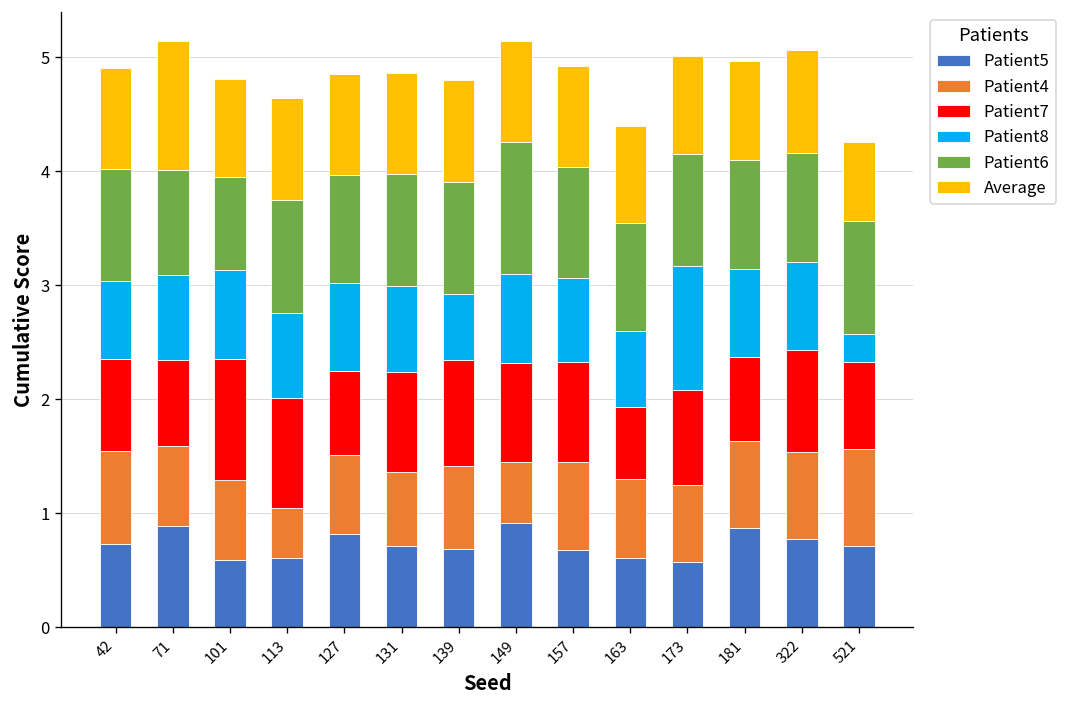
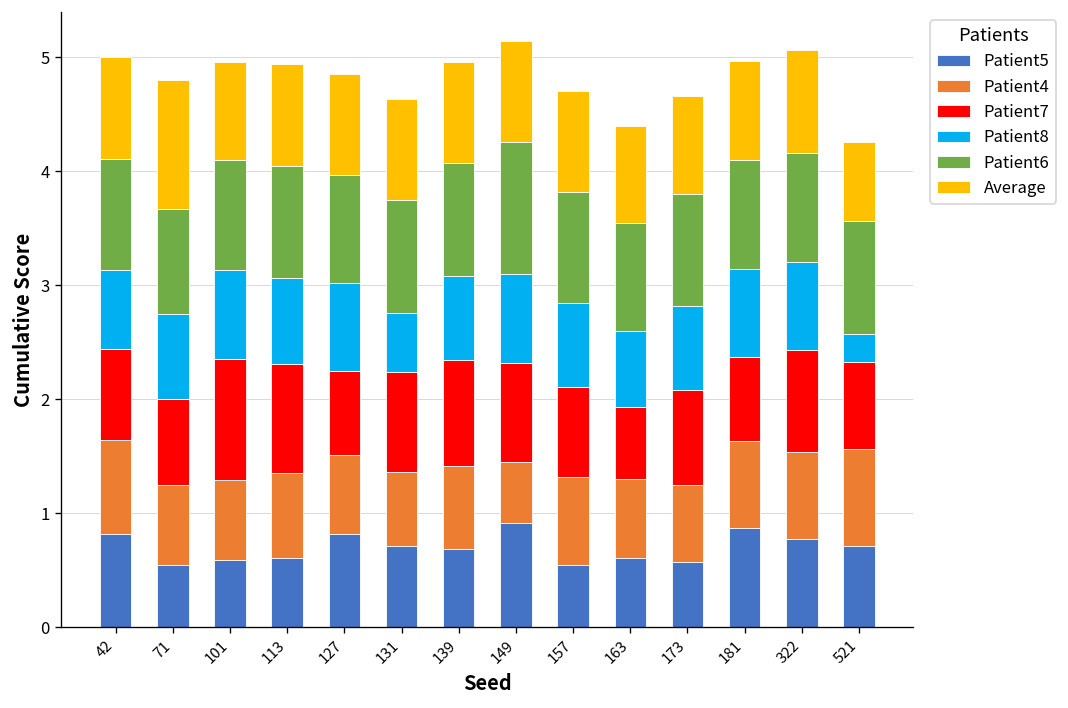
Patient5, 42: 0.7 -> 0.8
Patient5, 71: 0.9 -> 0.6
Patient6, 101: 0.8 -> 1.0
Patient4, 113: 0.4 -> 0.7
Patient8, 131: 0.8 -> 0.5
Patient8, 139: 0.6 -> 0.7
Patient5, 157: 0.7 -> 0.6
Patient7, 157: 0.9 -> 0.8
Patient8, 173: 1.1 -> 0.7
